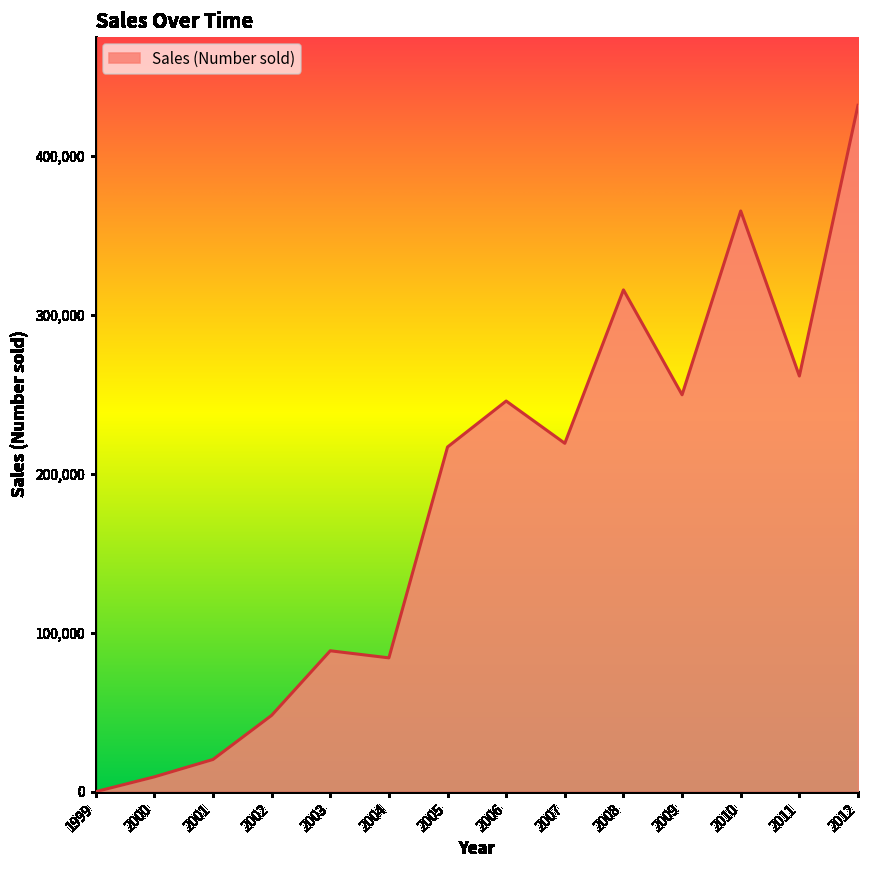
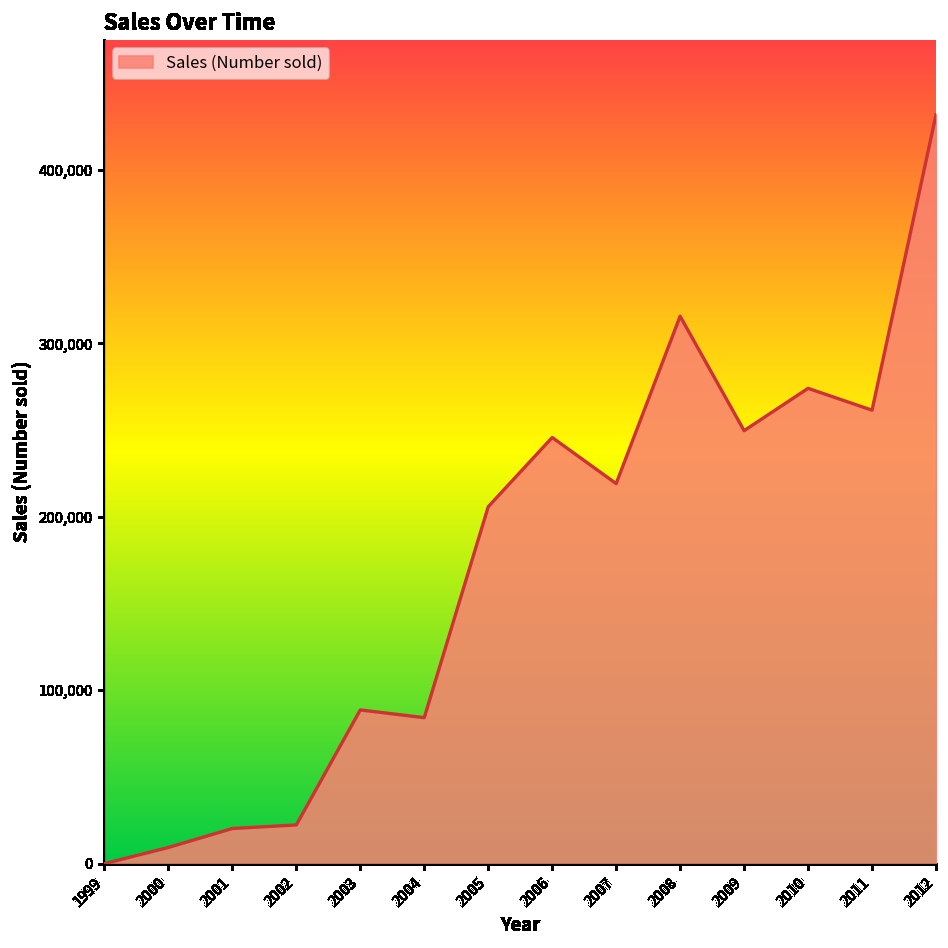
2002: 48,000 -> 22,000
2005: 217,000 -> 206,000
2010: 365,000 -> 274,000
